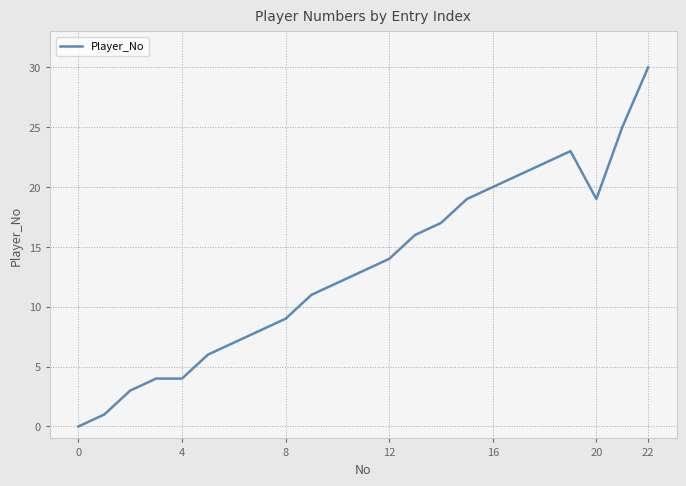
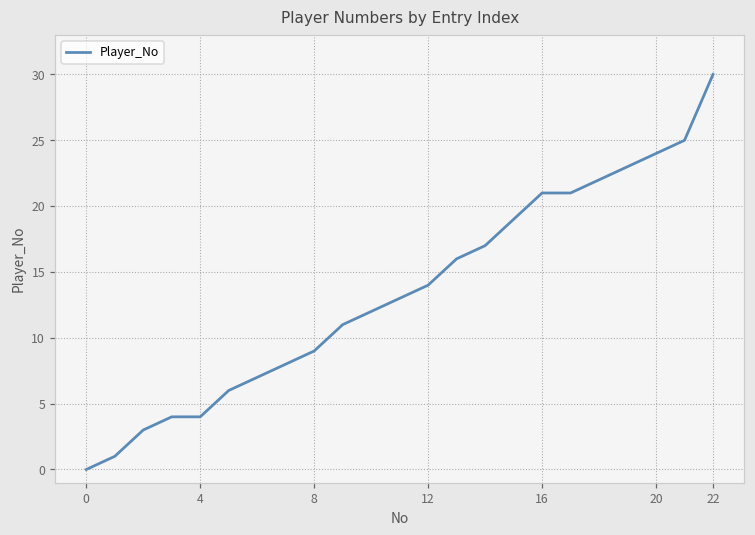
16: 20 -> 21
20: 19 -> 24
